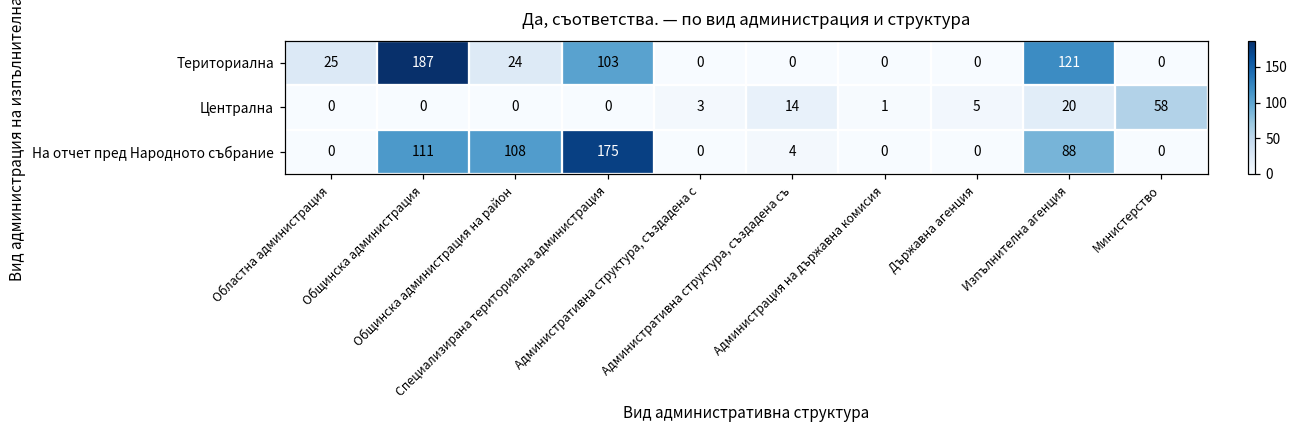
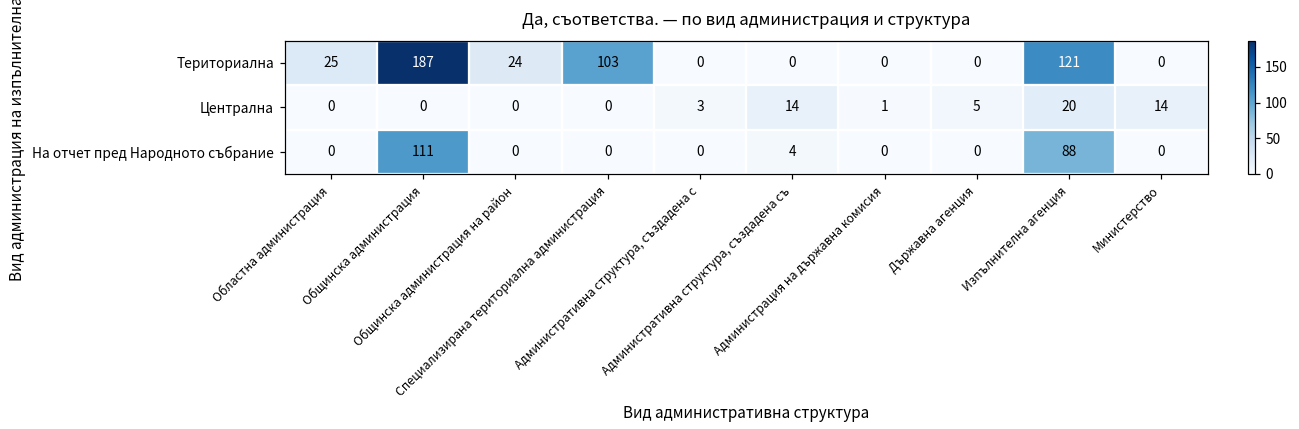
Централна, Министерство: 58 -> 14
На отчет пред Народното събрание, Общинска администрация на район: 108 -> 0
На отчет пред Народното събрание, Специализирана териториална администрация: 175 -> 0
